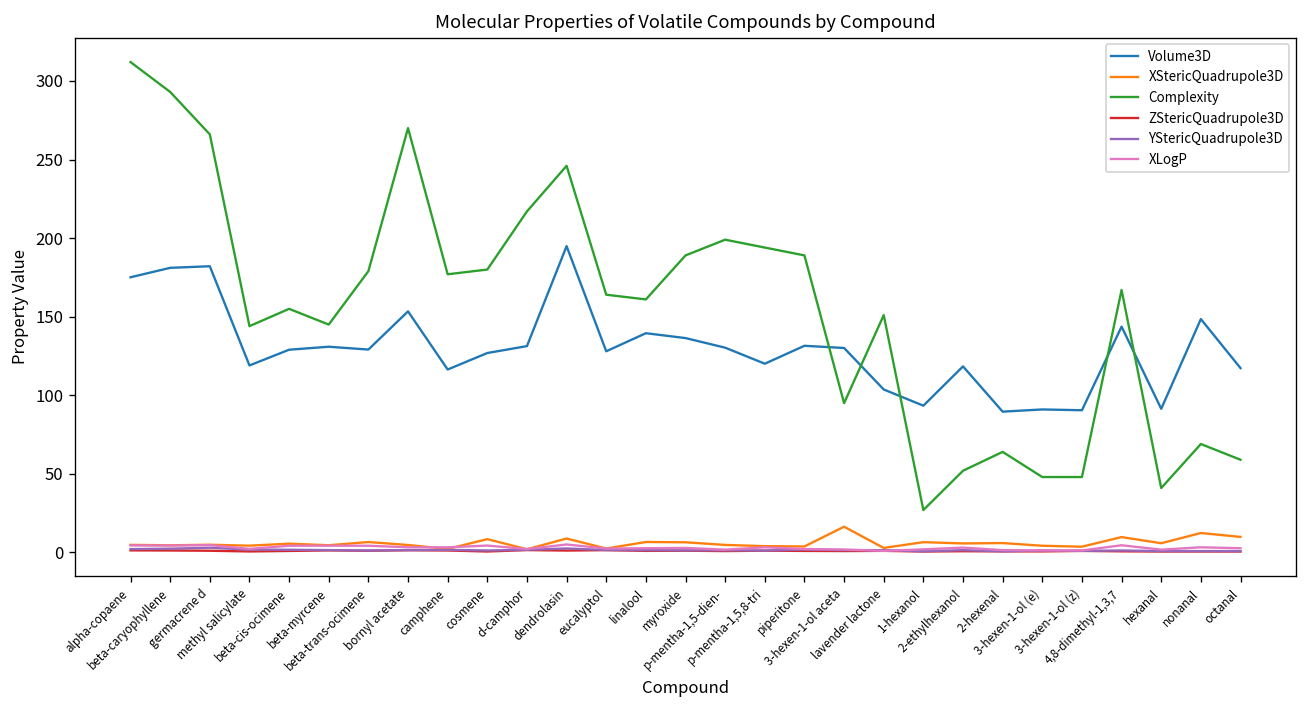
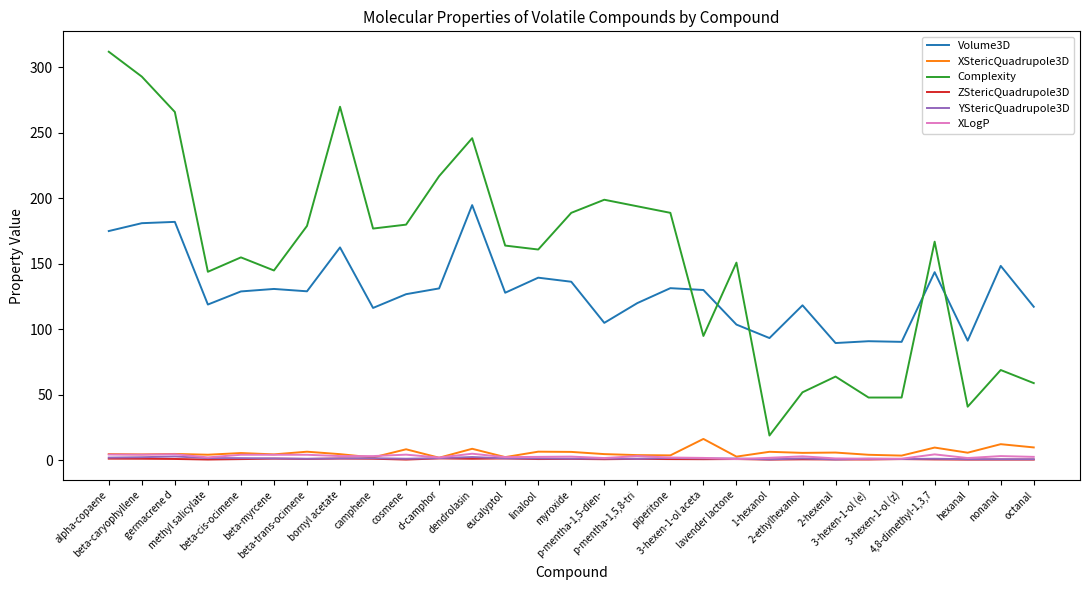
Volume3D, bornyl acetate: 153 -> 163
Volume3D, p-mentha-1,5-dien-: 130 -> 105
Complexity, 1-hexanol: 27 -> 19
